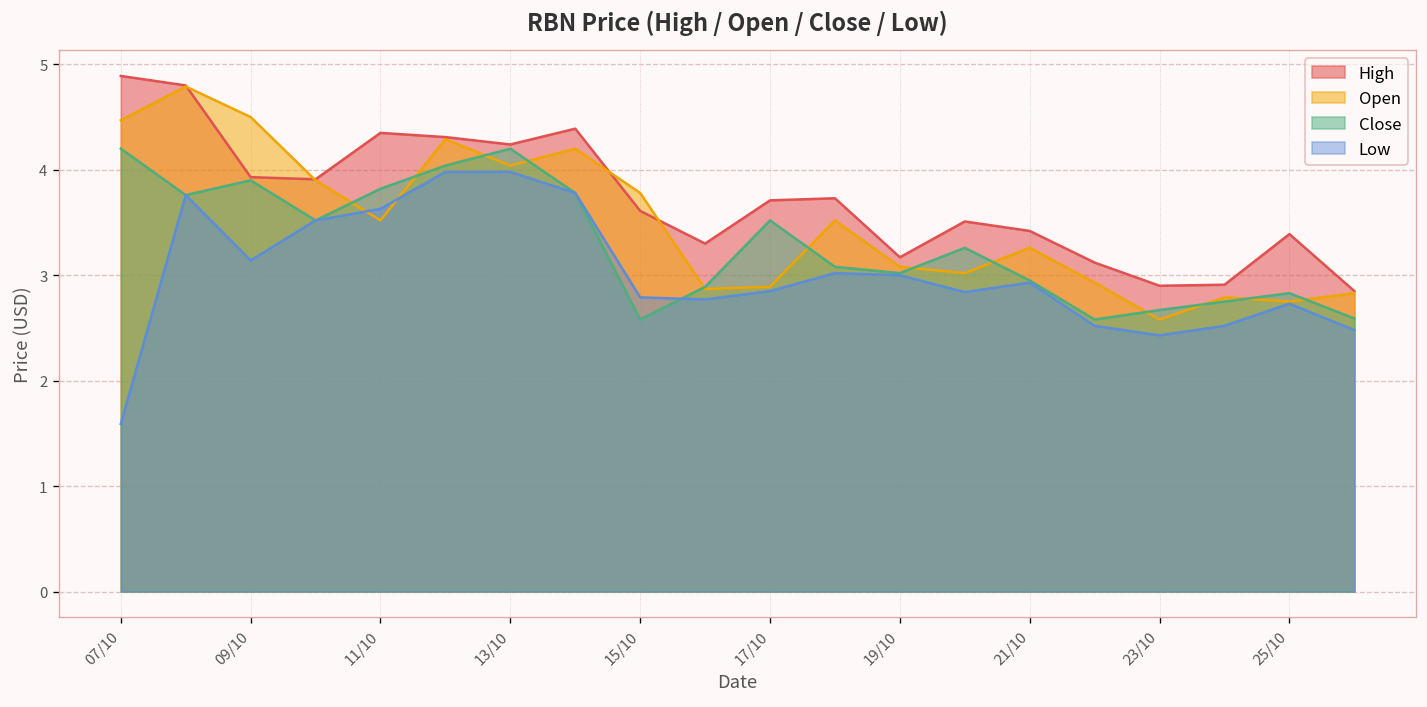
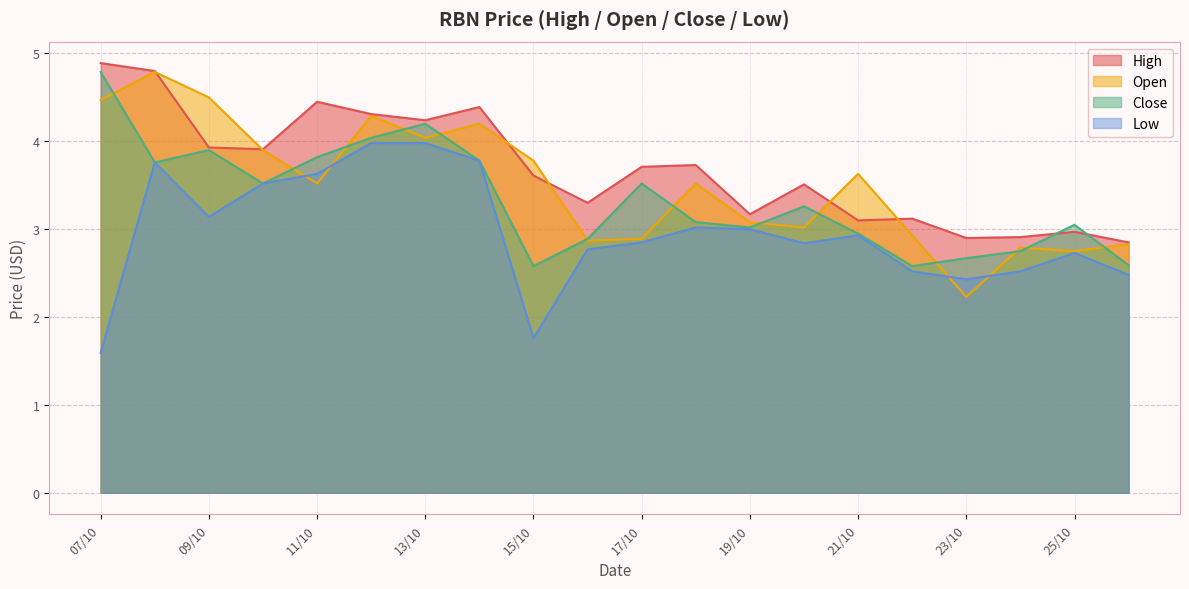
Close, 07/10: 4.2 -> 4.8
High, 11/10: 4.4 -> 4.5
Low, 15/10: 2.8 -> 1.8
High, 21/10: 3.4 -> 3.1
Open, 21/10: 3.3 -> 3.6
Open, 23/10: 2.6 -> 2.2
High, 25/10: 3.4 -> 3.0
Close, 25/10: 2.8 -> 3.1
